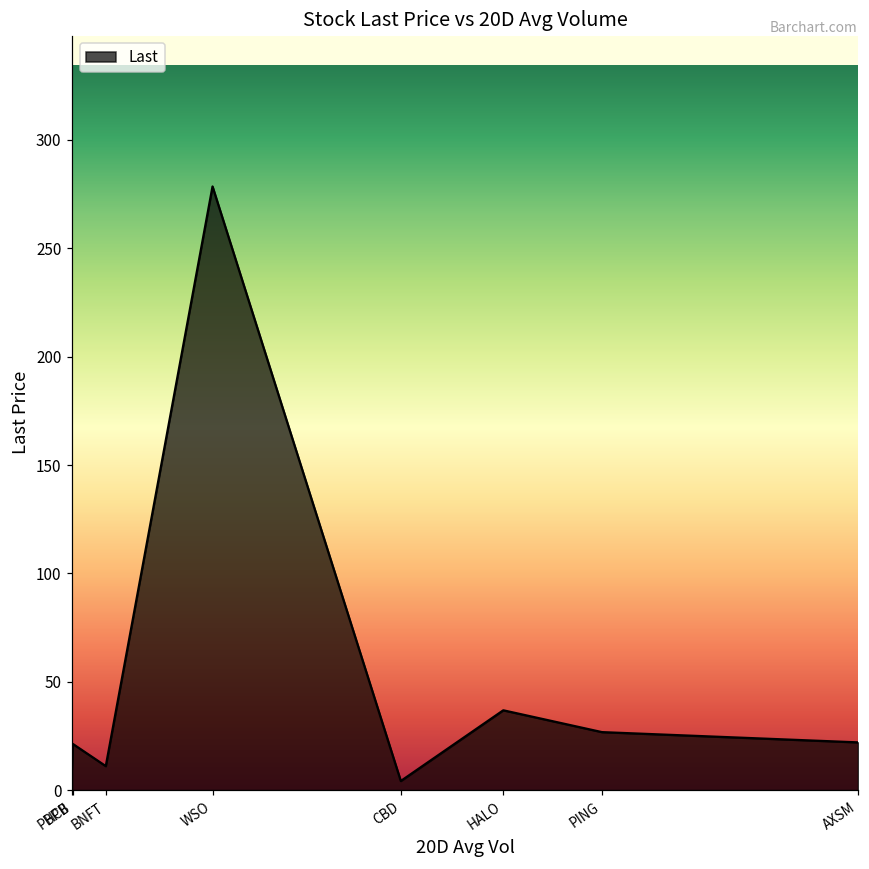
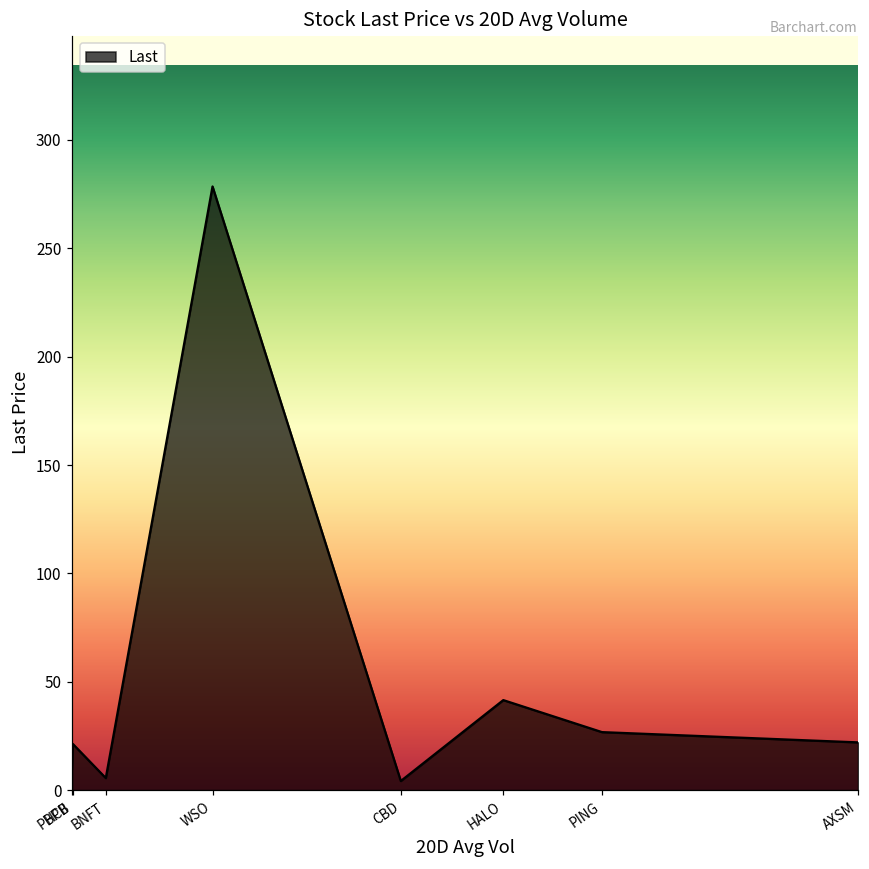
BNFT: 11 -> 6
HALO: 37 -> 42
